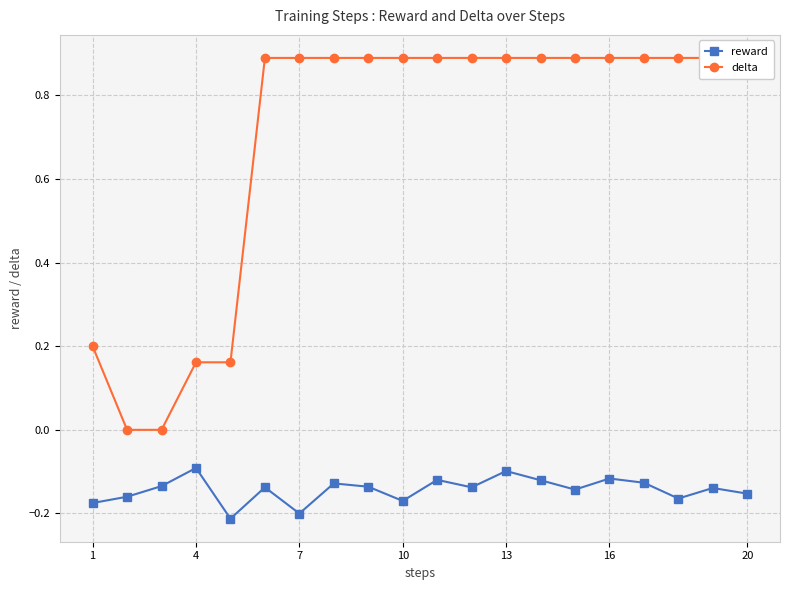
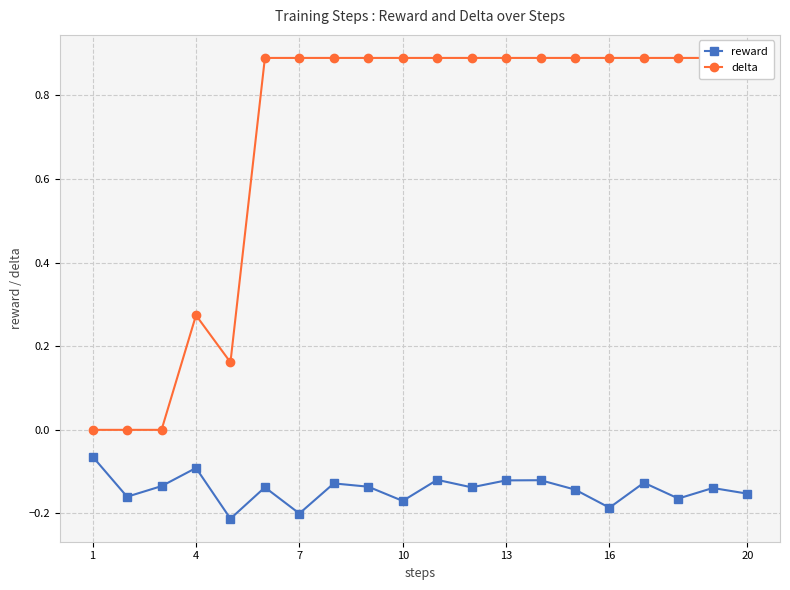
reward, 1: -0.18 -> -0.06
delta, 1: 0.2 -> 0.0
delta, 4: 0.16 -> 0.27
reward, 13: -0.10 -> -0.12
reward, 16: -0.12 -> -0.19
